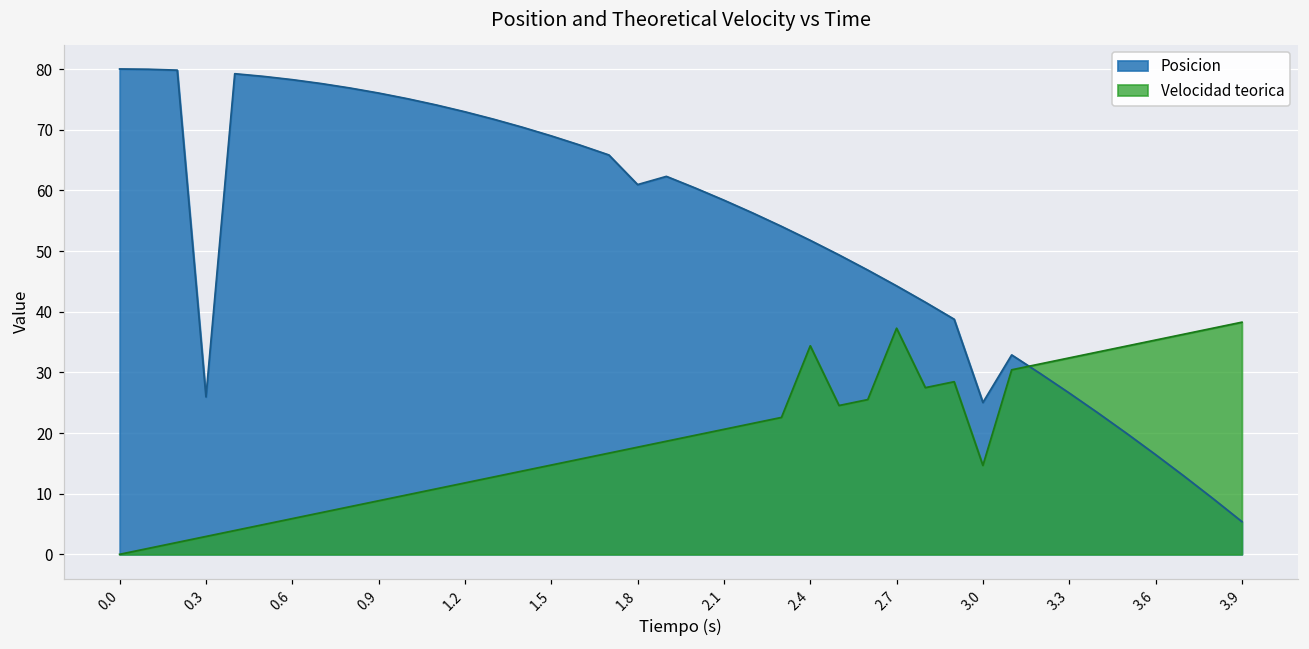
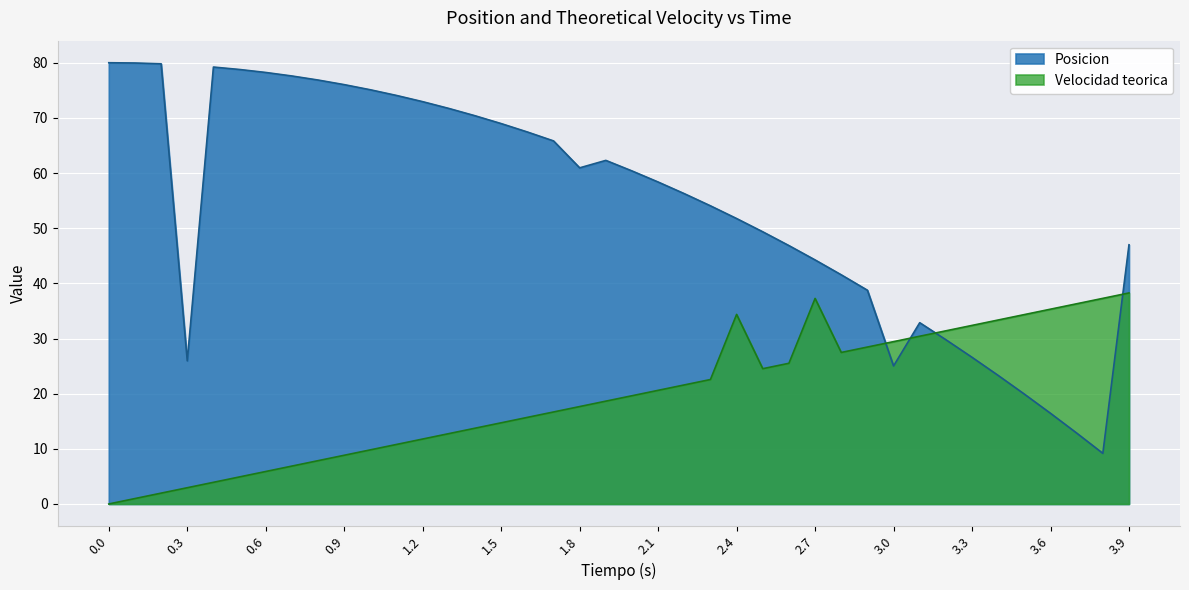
Velocidad teorica, 3.0: 15 -> 29
Posicion, 3.9: 5 -> 47
